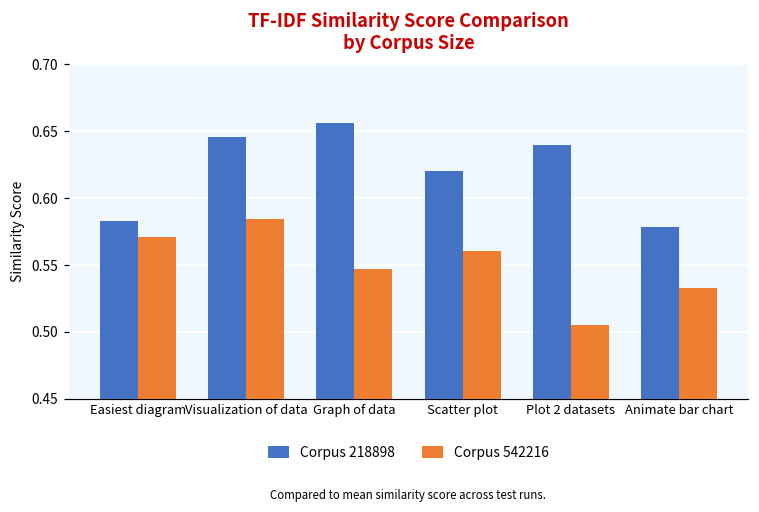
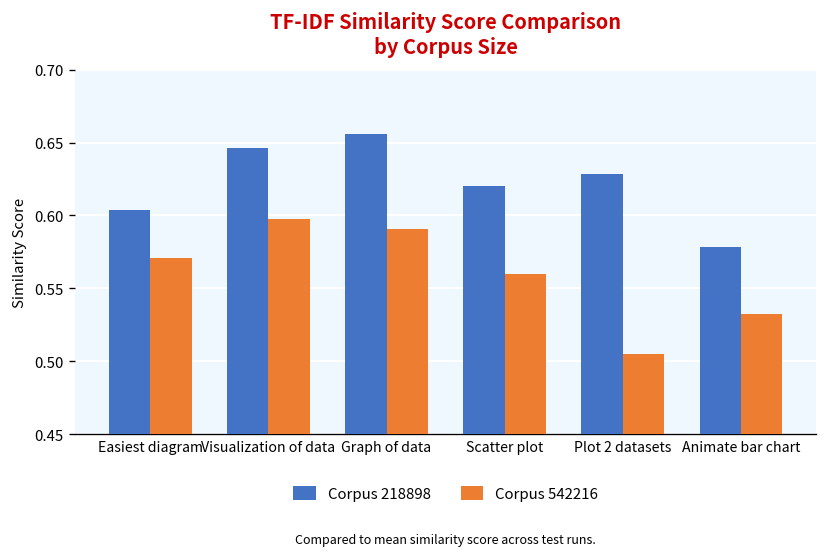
Corpus 218898, Easiest diagram: 0.583 -> 0.604
Corpus 542216, Visualization of data: 0.585 -> 0.597
Corpus 542216, Graph of data: 0.547 -> 0.591
Corpus 218898, Plot 2 datasets: 0.640 -> 0.629
